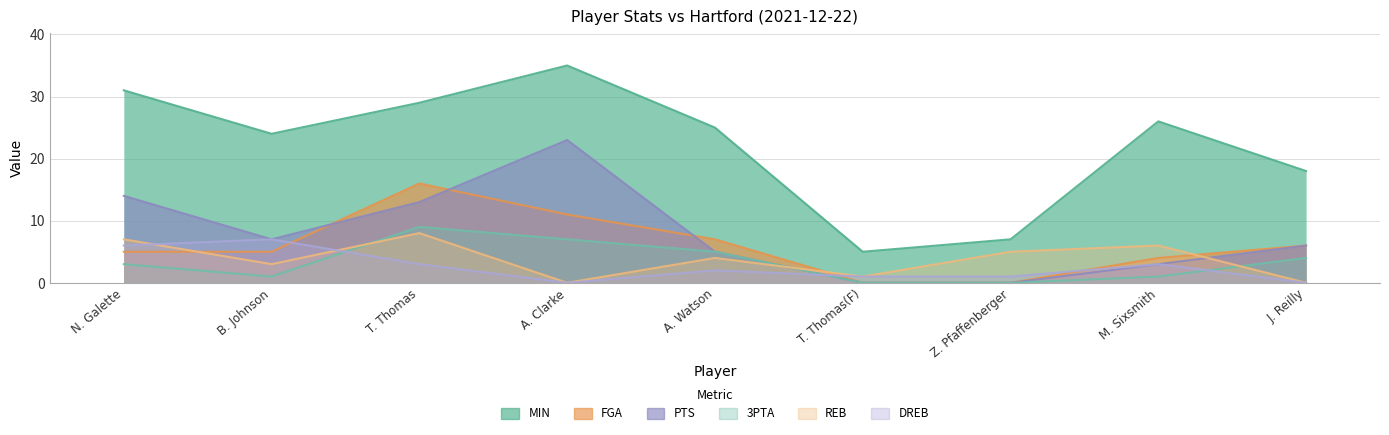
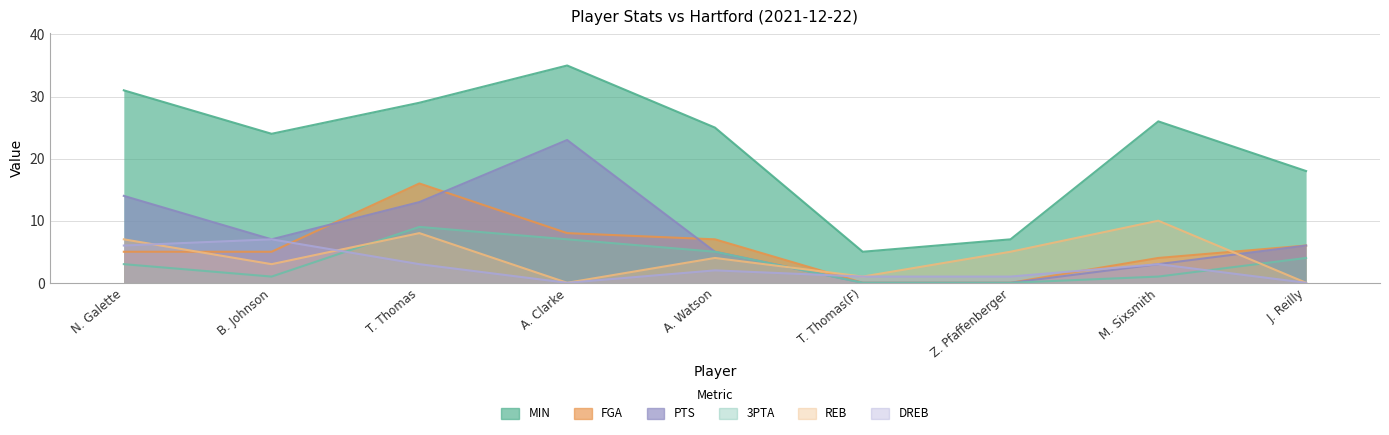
FGA, A. Clarke: 11 -> 8
REB, M. Sixsmith: 6 -> 10
